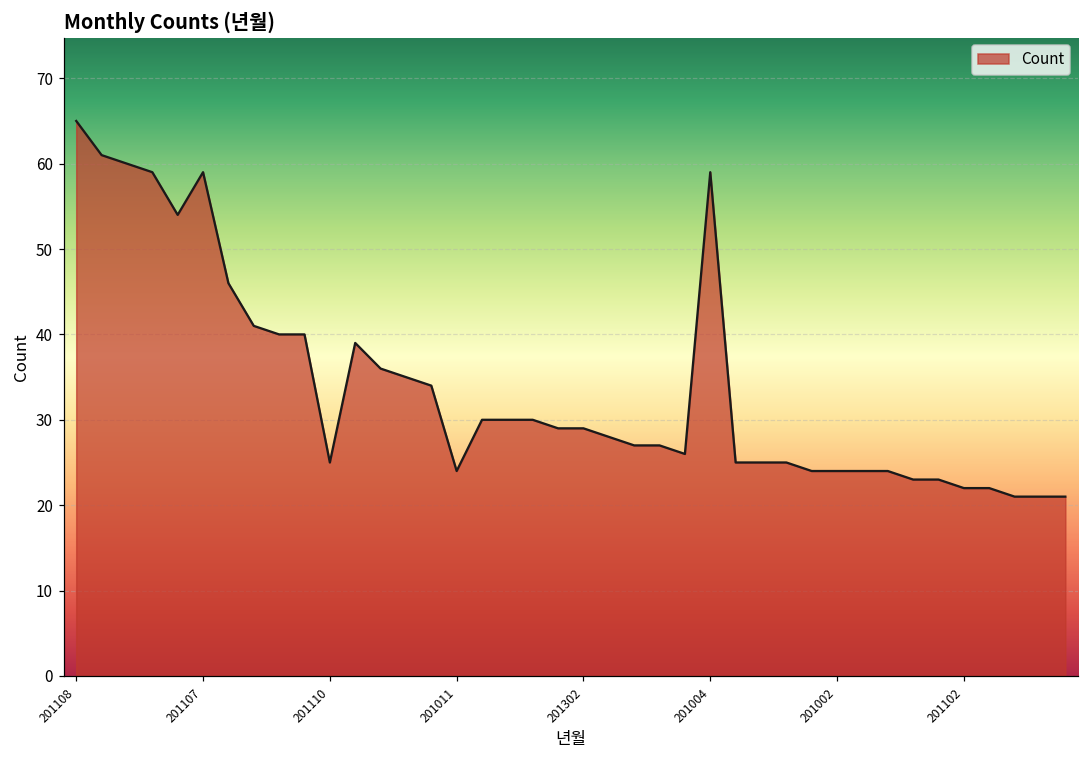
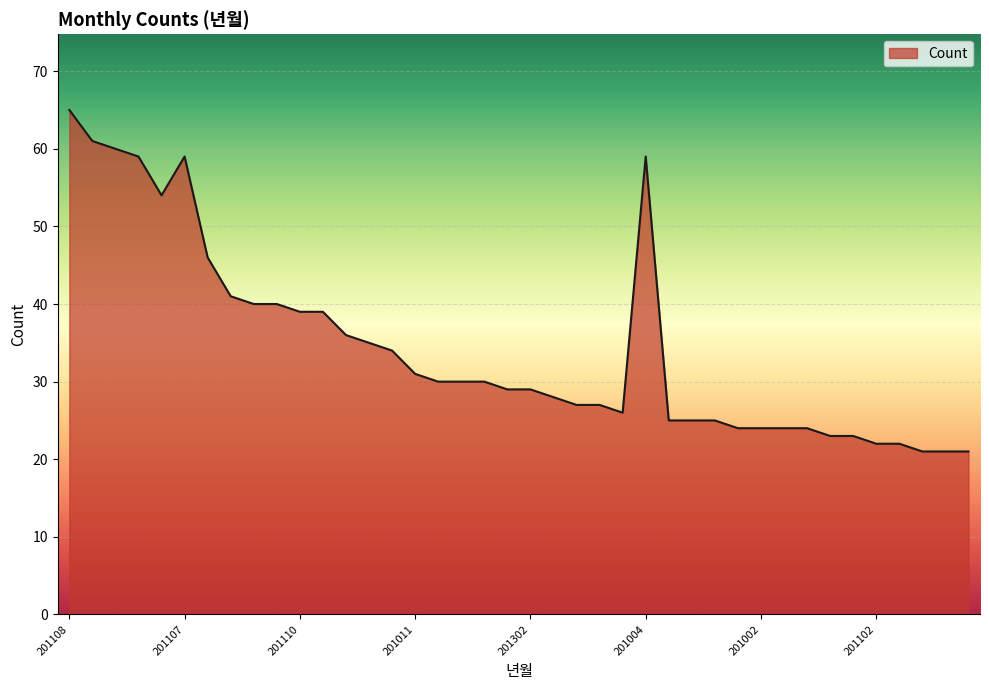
201110: 25 -> 39
201011: 24 -> 31
